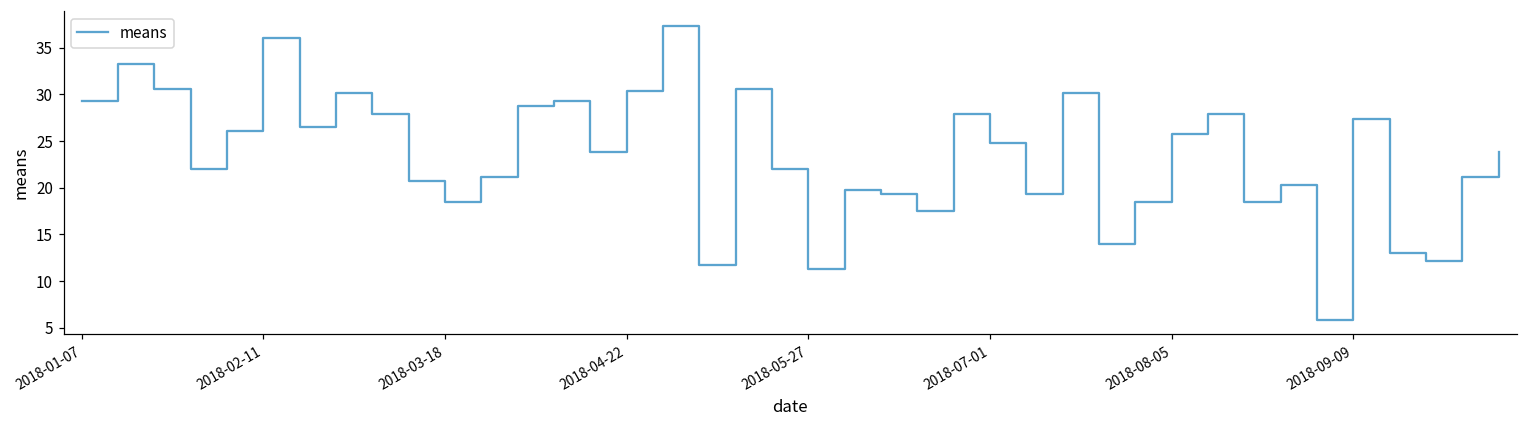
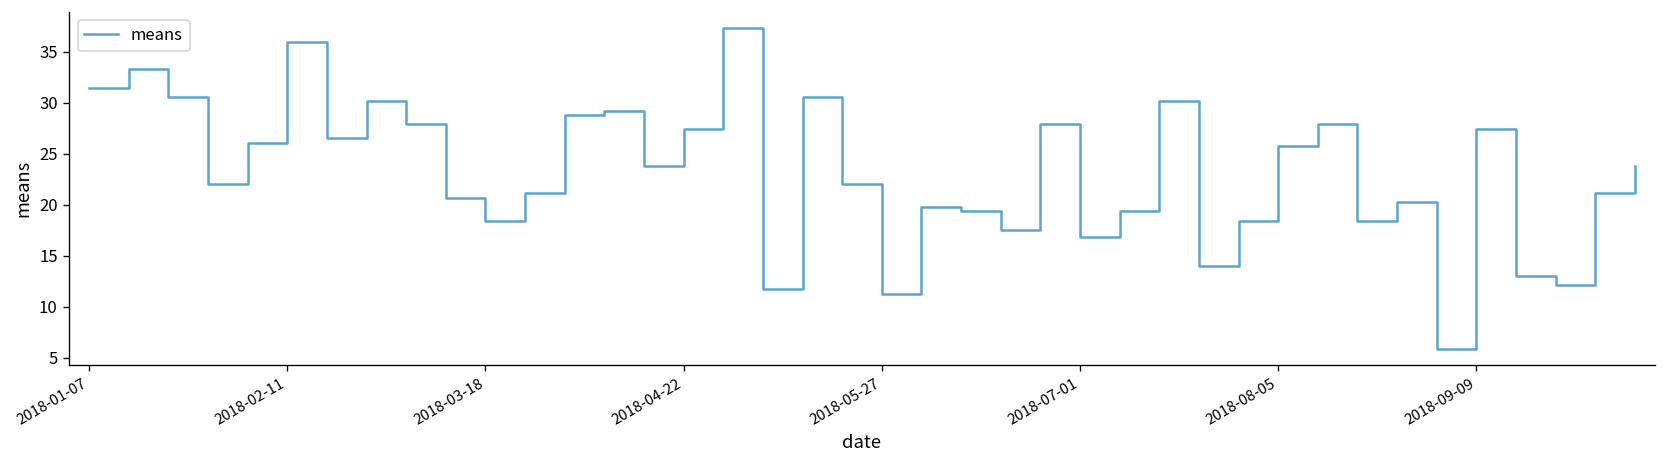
2018-01-07: 29 -> 31
2018-04-22: 30 -> 27
2018-07-01: 25 -> 17
